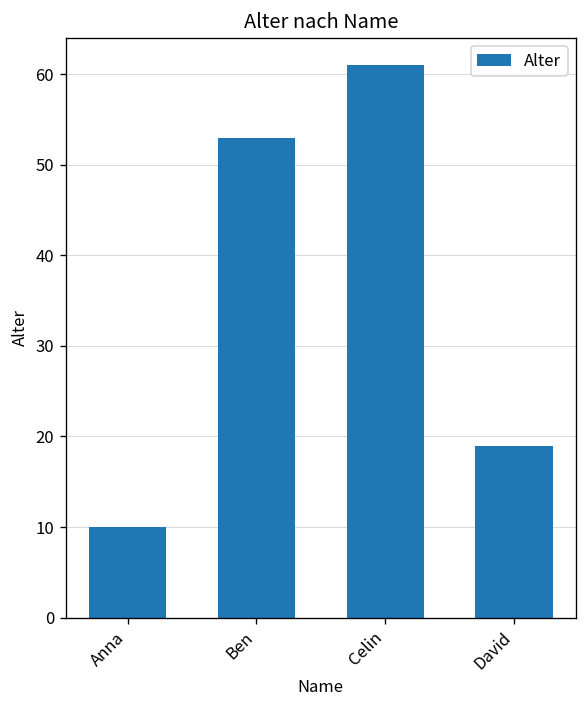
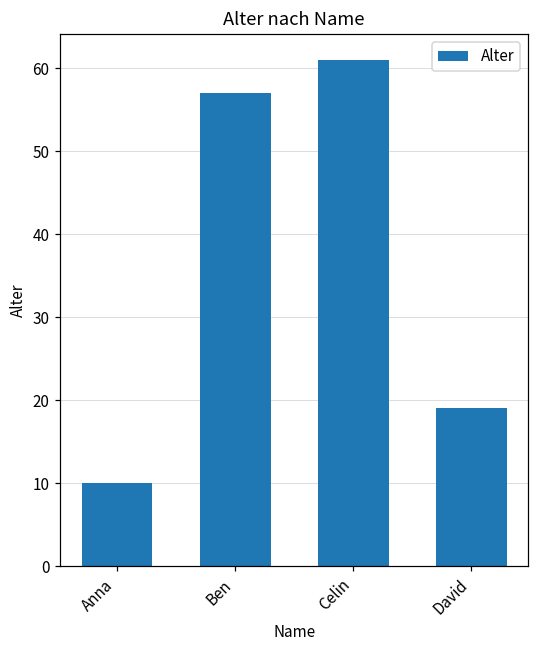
Ben: 53 -> 57
